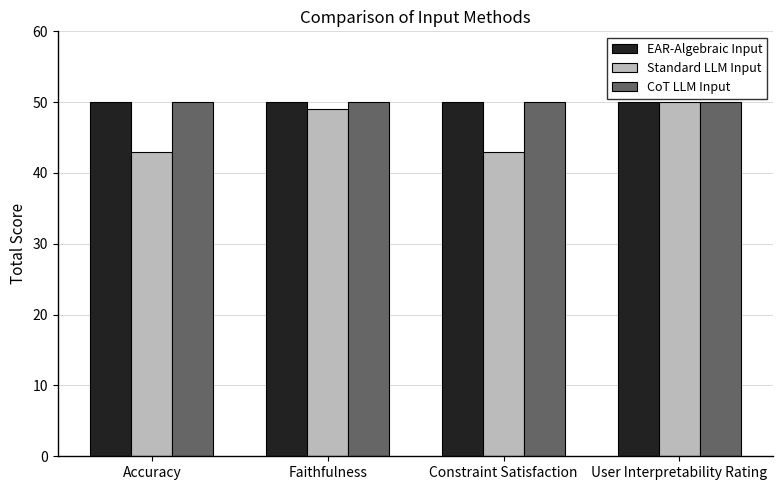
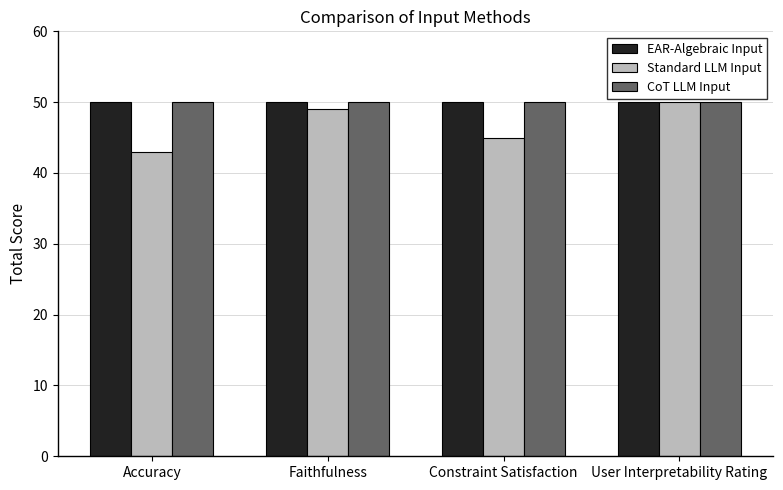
Standard LLM Input, Constraint Satisfaction: 43 -> 45
